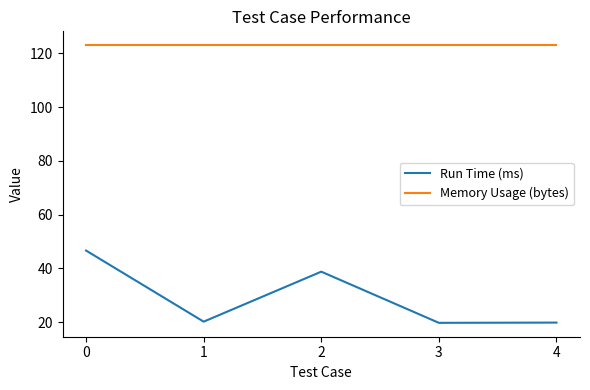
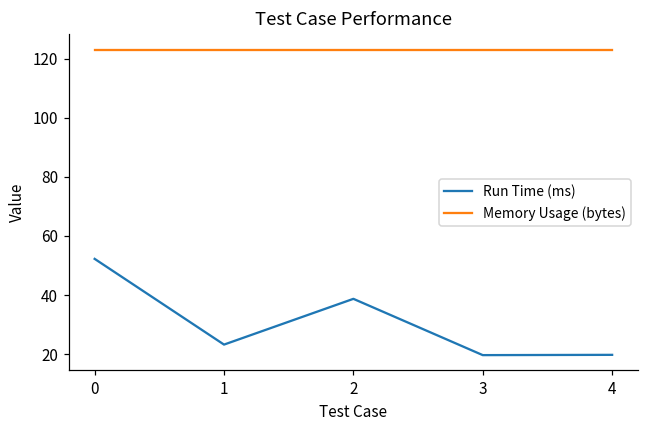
Run Time (ms), 0: 47 -> 52
Run Time (ms), 1: 20 -> 23
